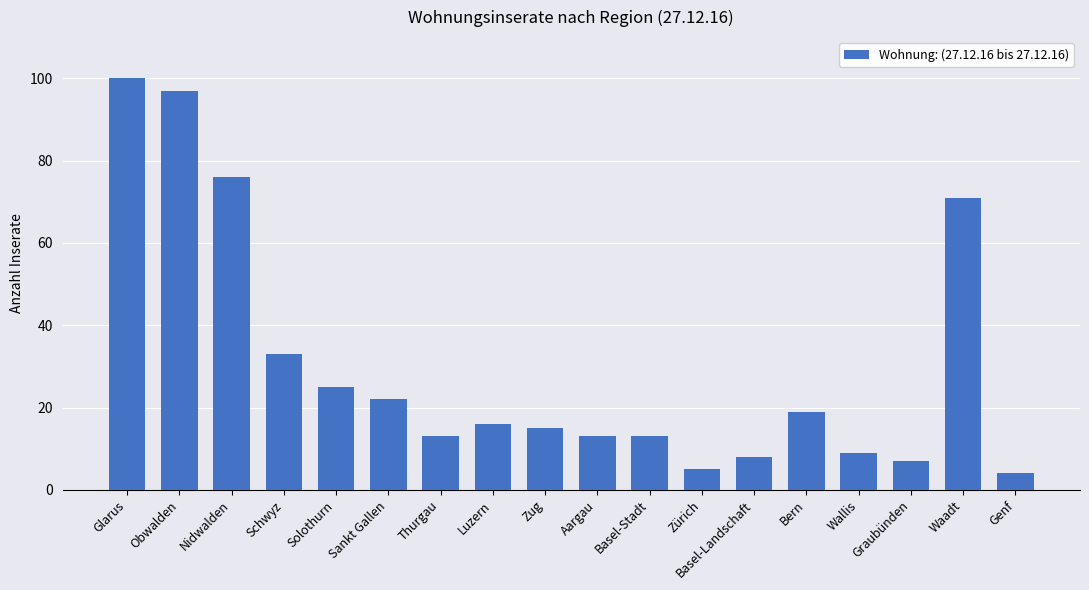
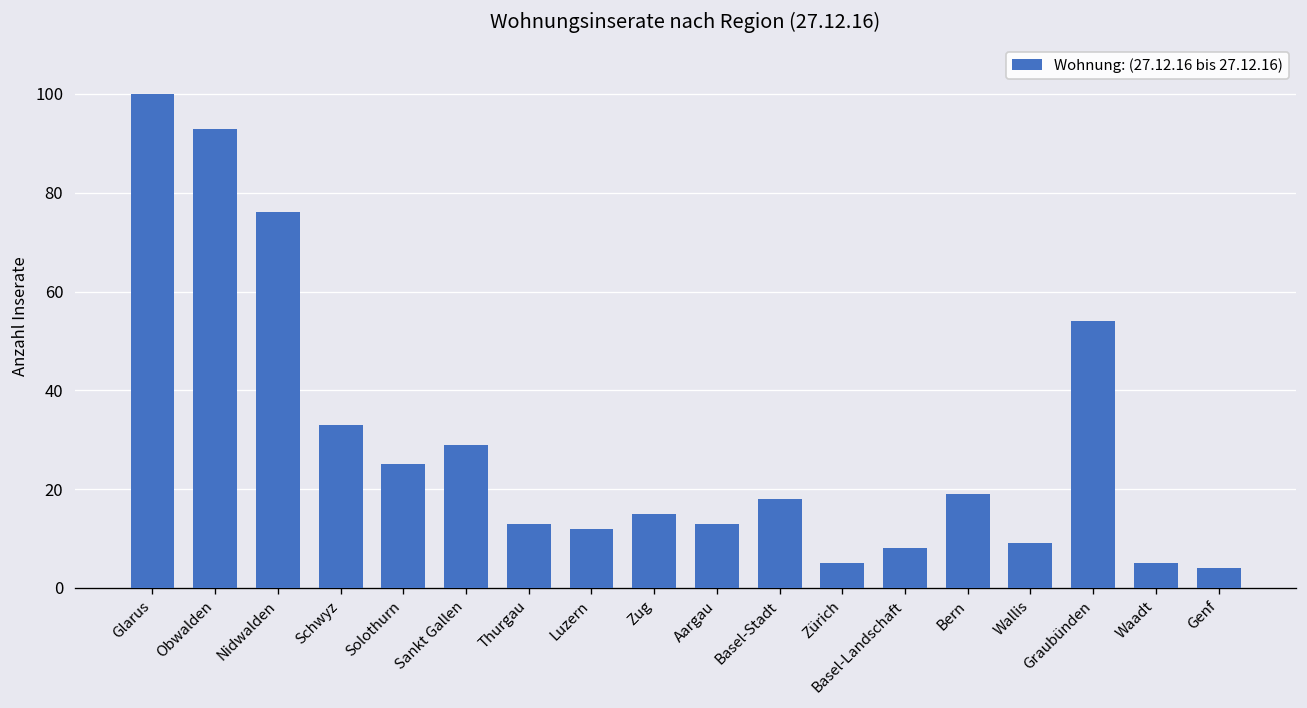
Obwalden: 97 -> 93
Sankt Gallen: 22 -> 29
Luzern: 16 -> 12
Basel-Stadt: 13 -> 18
Graubünden: 7 -> 54
Waadt: 71 -> 5
